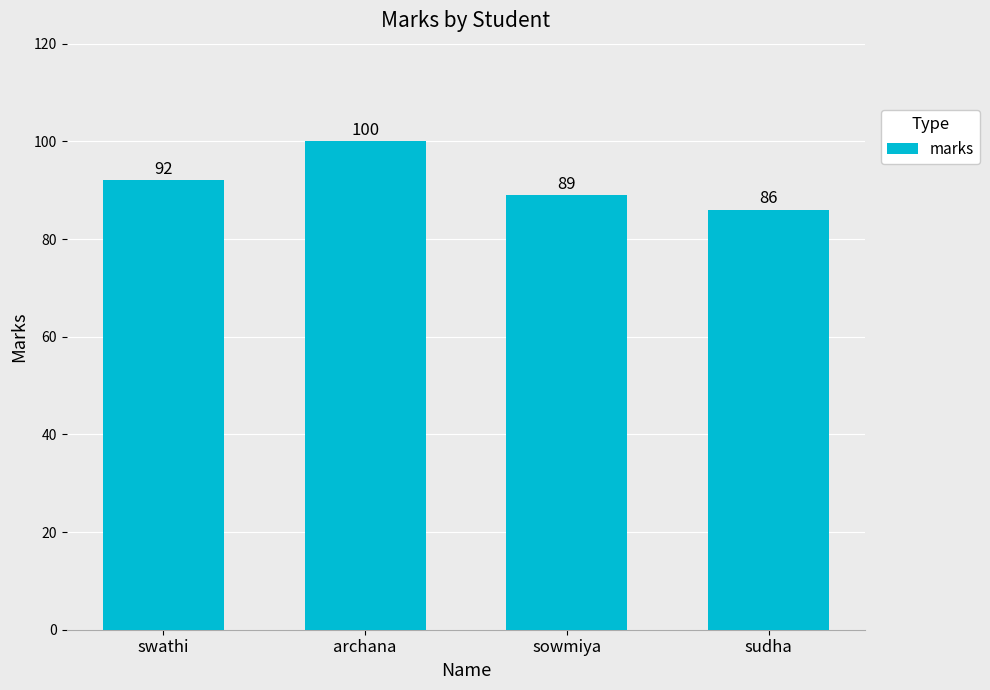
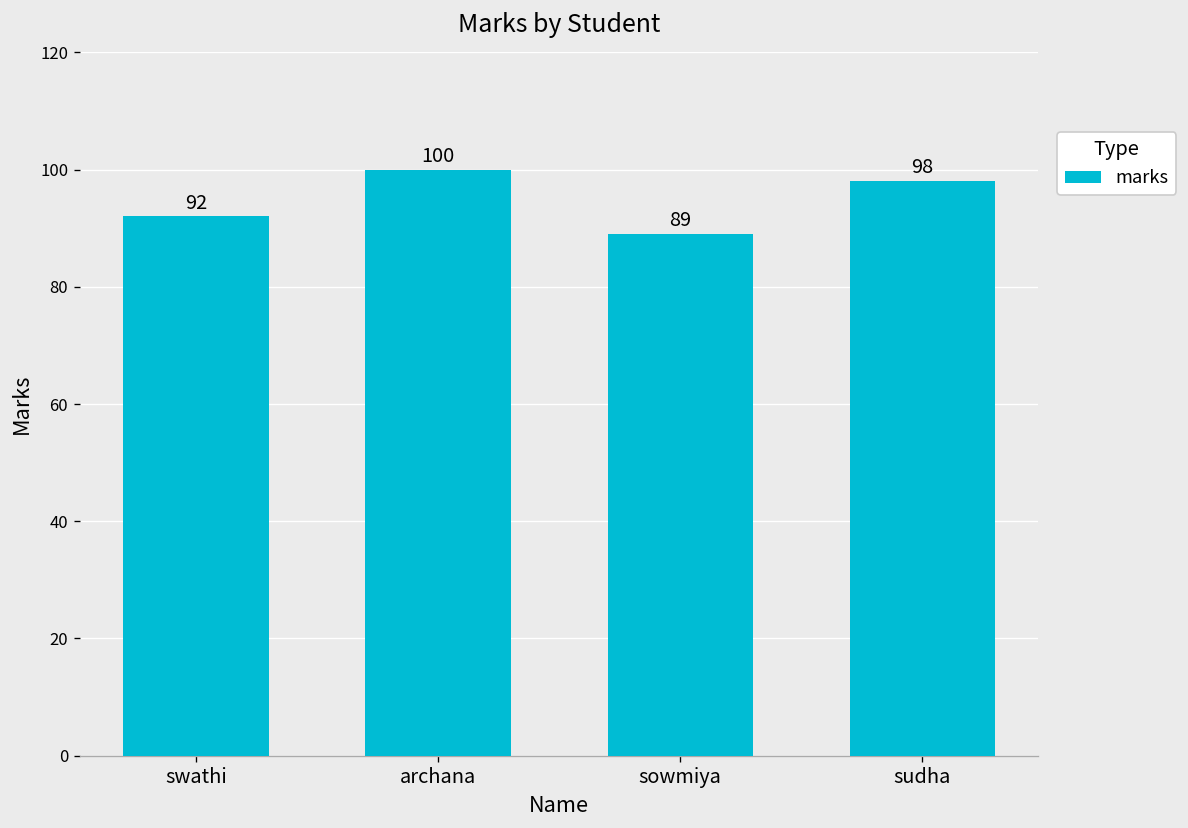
sudha: 86 -> 98
